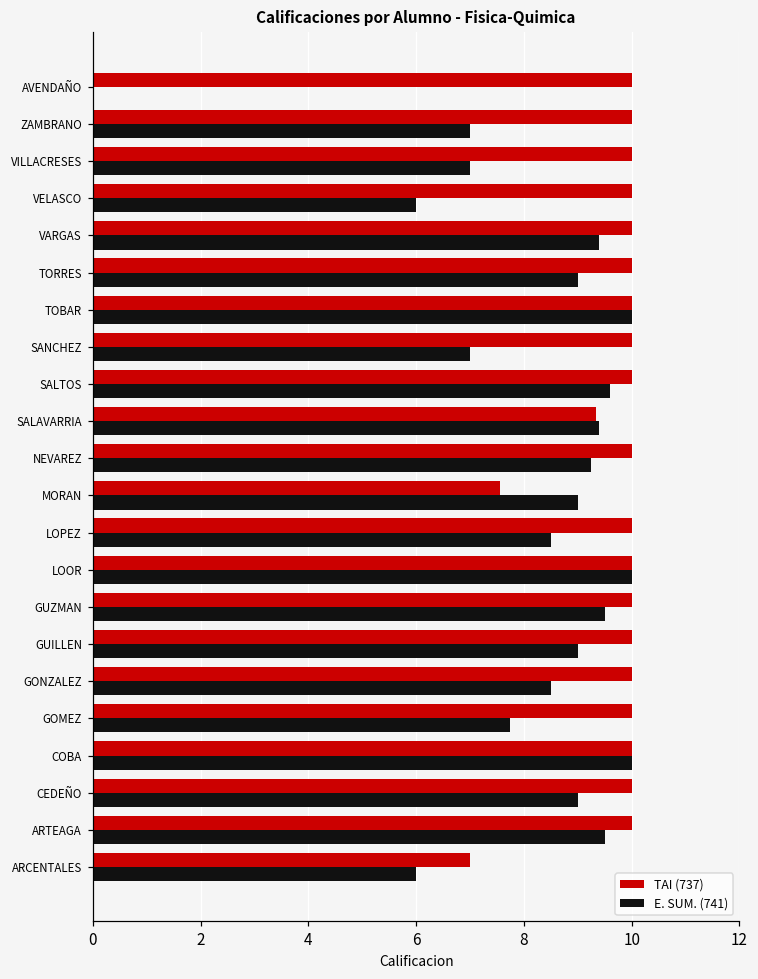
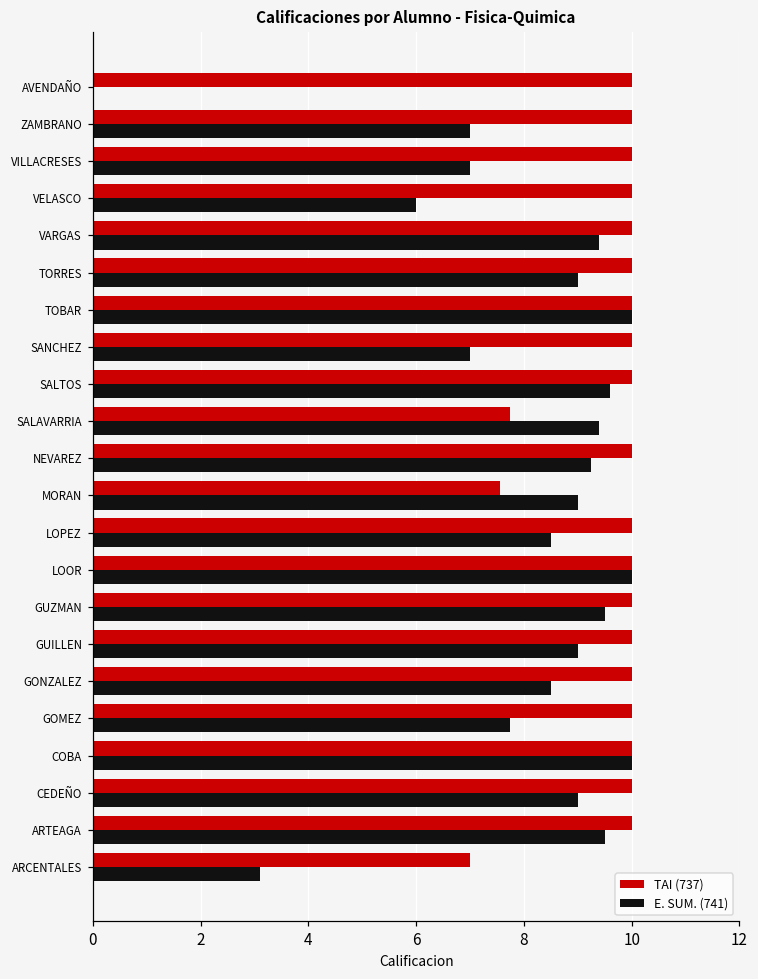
TAI (737), SALAVARRIA: 9.3 -> 7.8
E. SUM. (741), ARCENTALES: 6.0 -> 3.1
